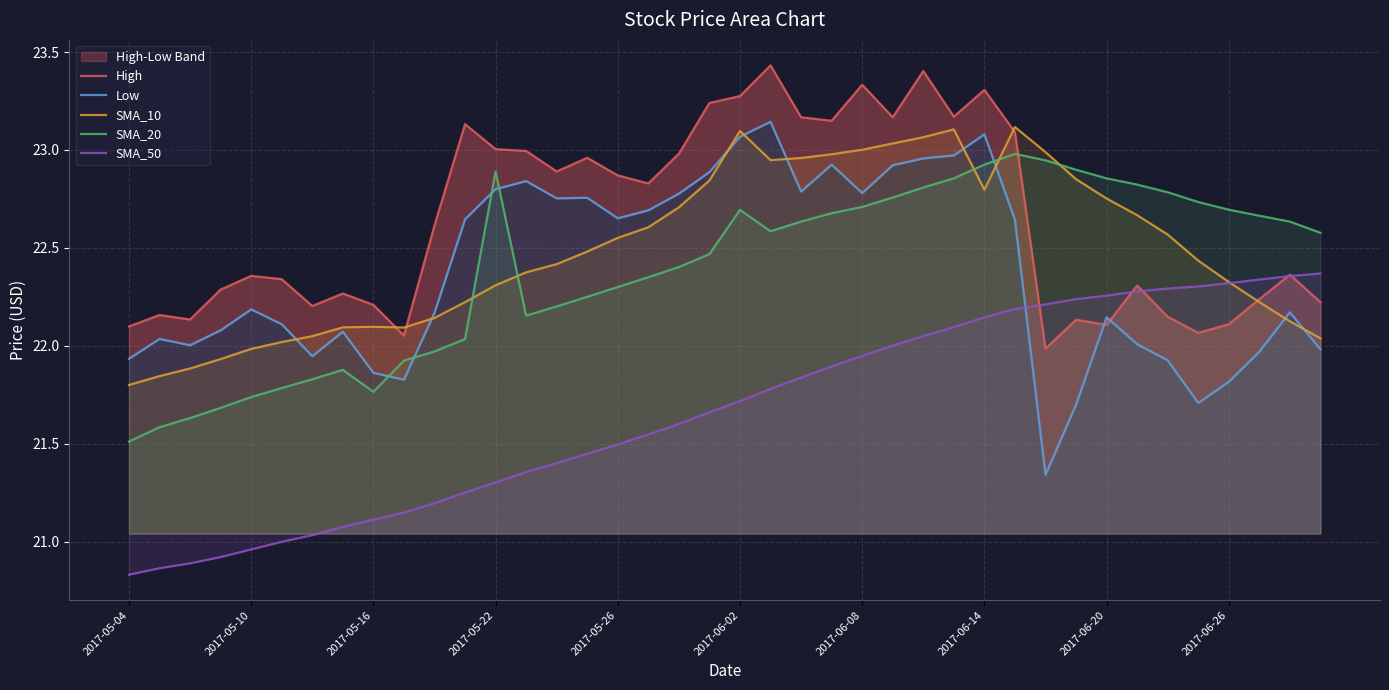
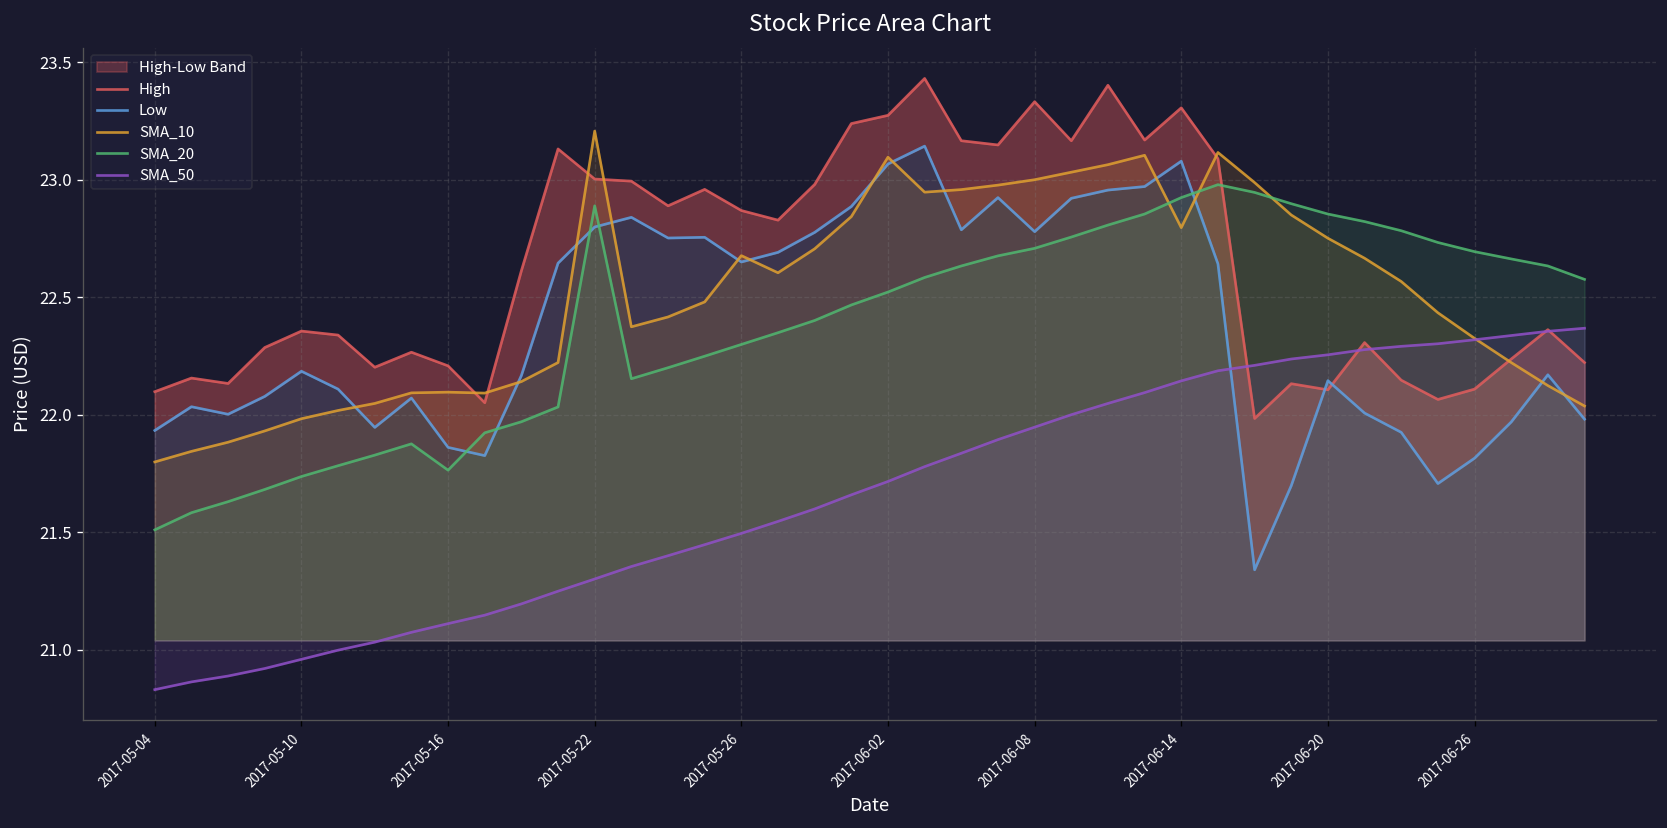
SMA_10, 2017-05-22: 22.31 -> 23.21
SMA_10, 2017-05-26: 22.55 -> 22.68
SMA_20, 2017-06-02: 22.69 -> 22.52
